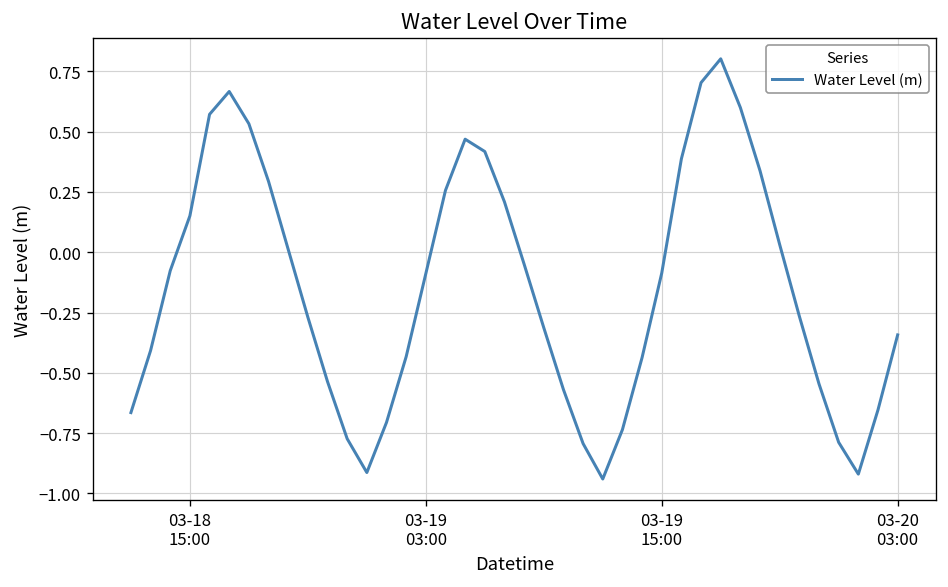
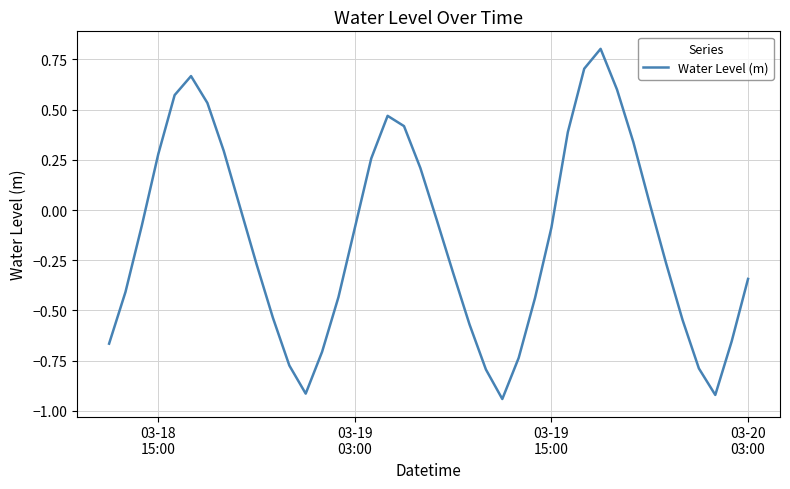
03-18 15:00: 0.15 -> 0.28
